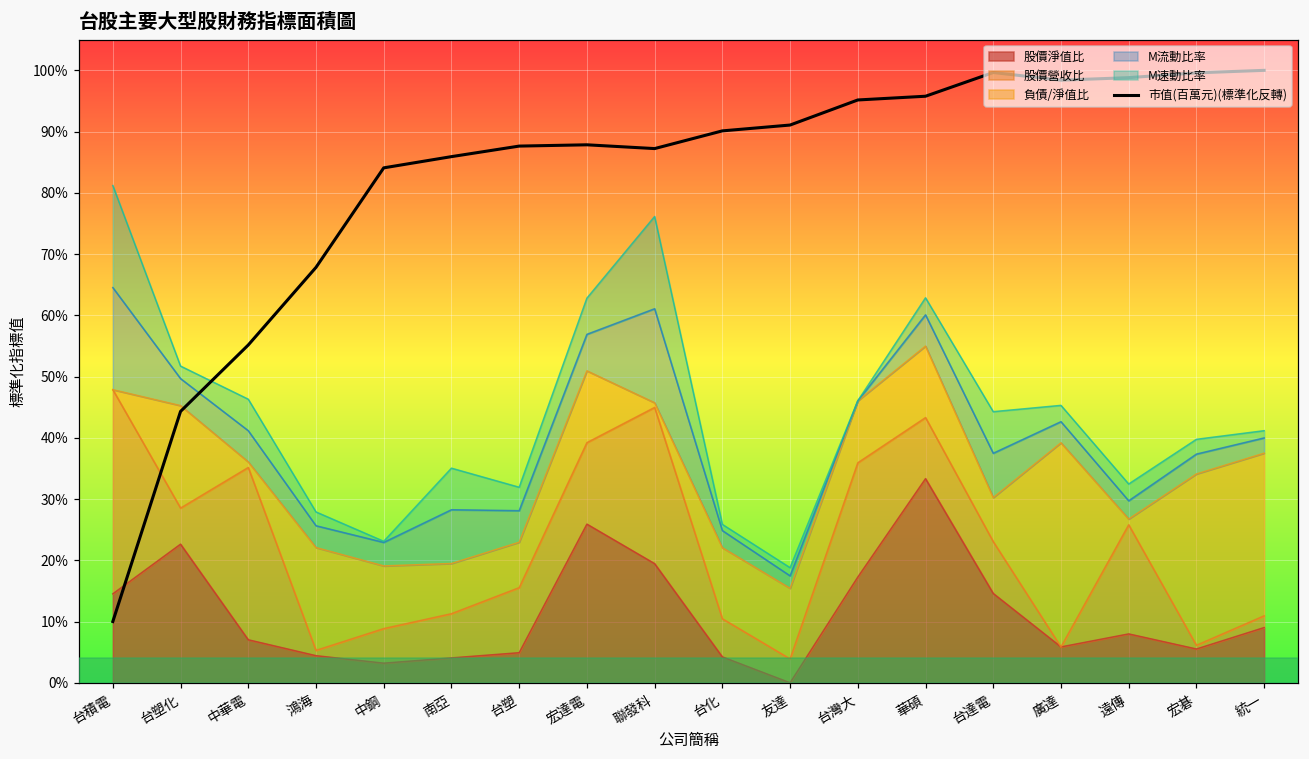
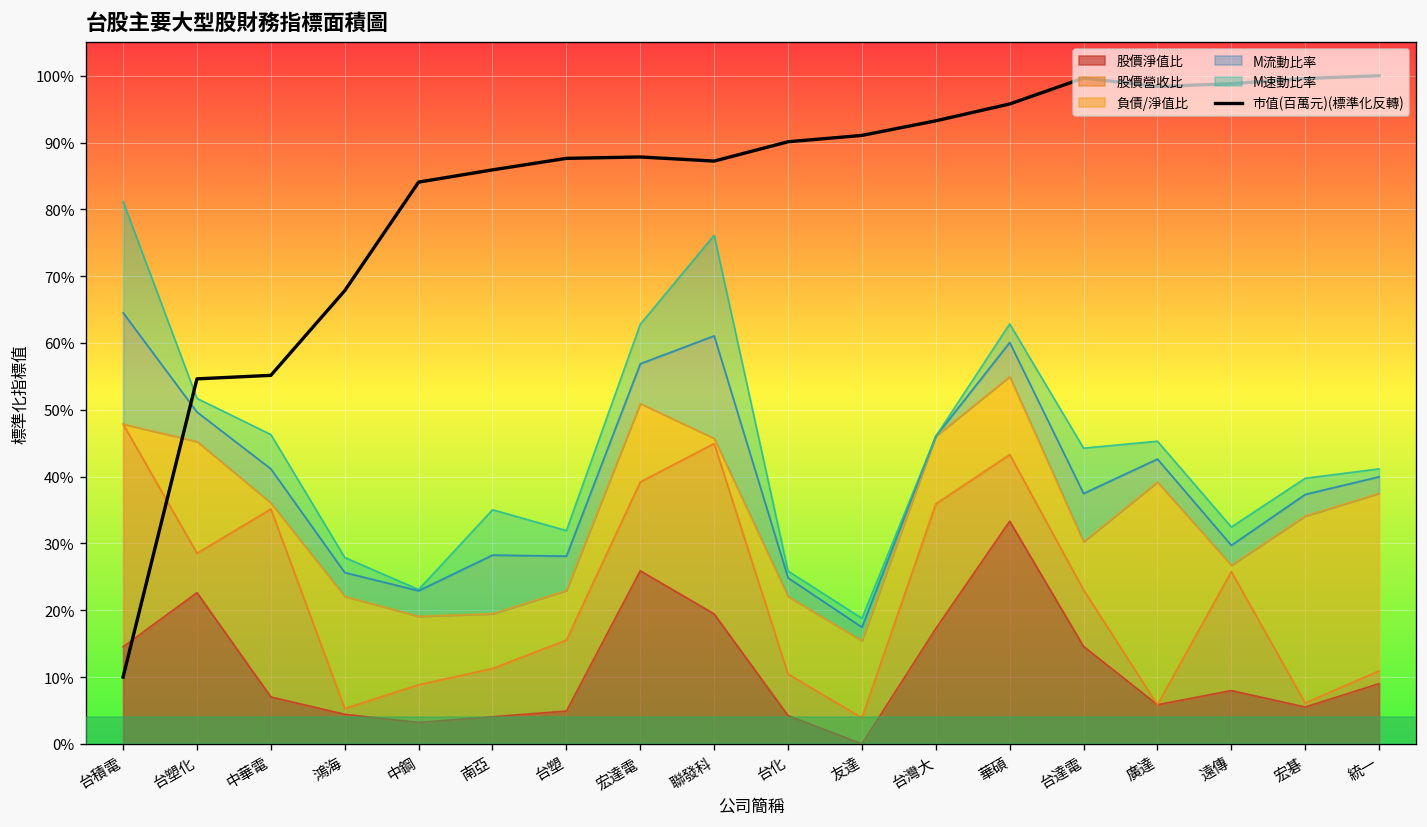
市值(百萬元)(標準化反轉), 台塑化: 44% -> 55%
市值(百萬元)(標準化反轉), 台灣大: 95% -> 93%
